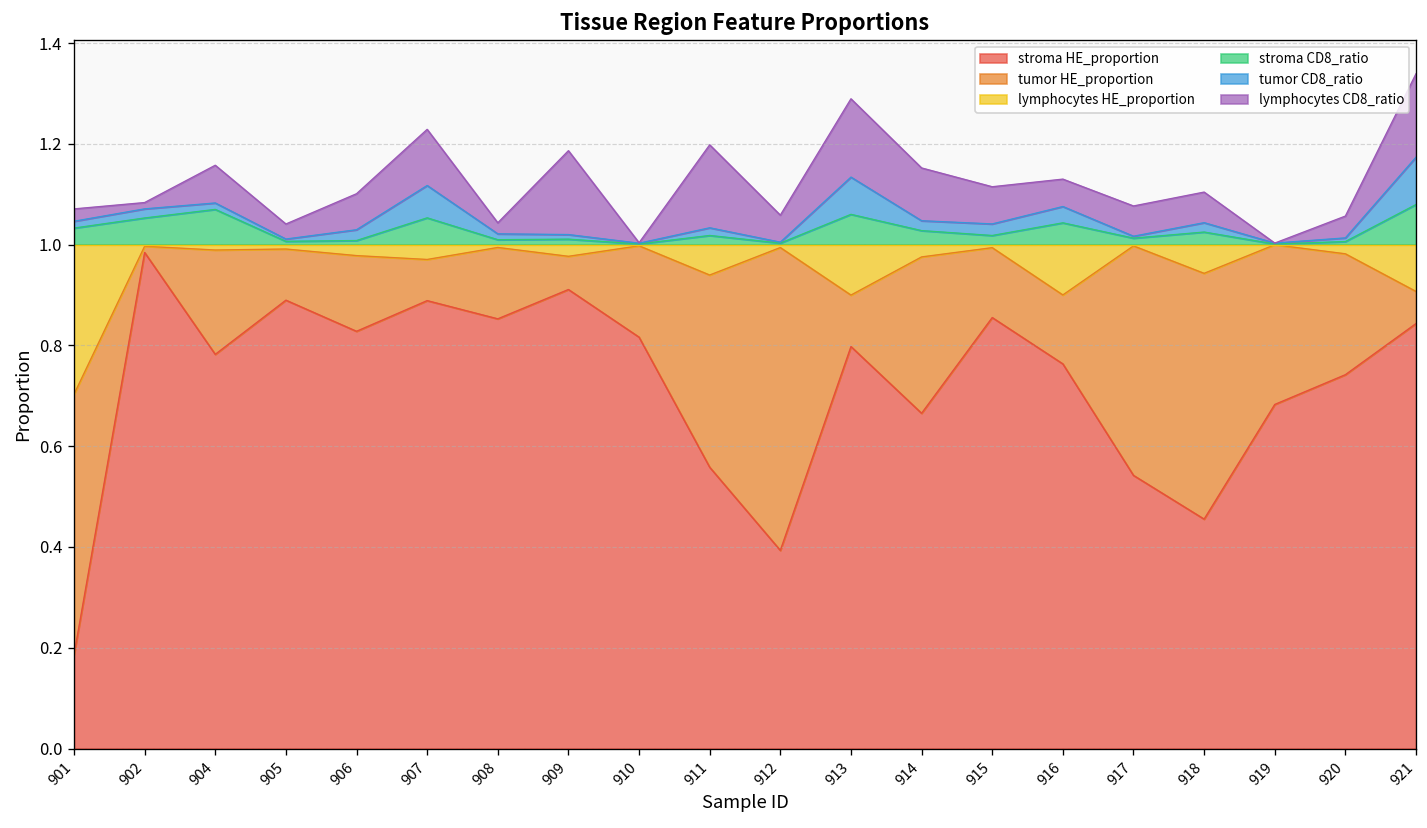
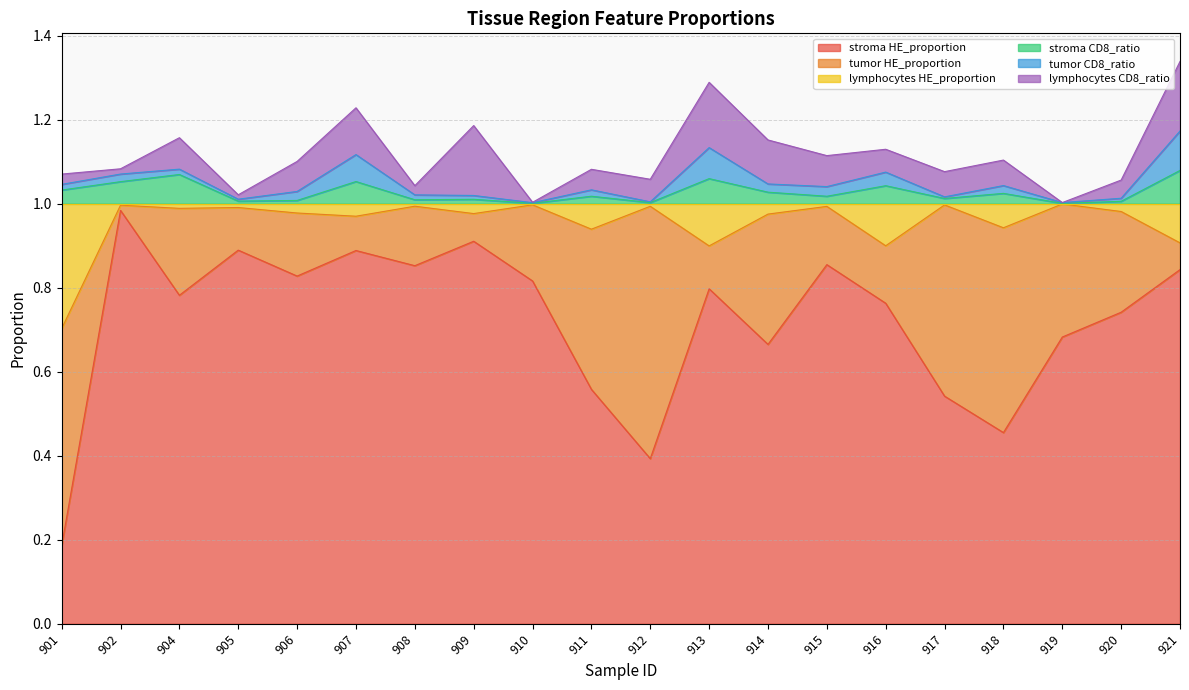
lymphocytes CD8_ratio, 905: 0.03 -> 0.01
lymphocytes CD8_ratio, 911: 0.16 -> 0.05
